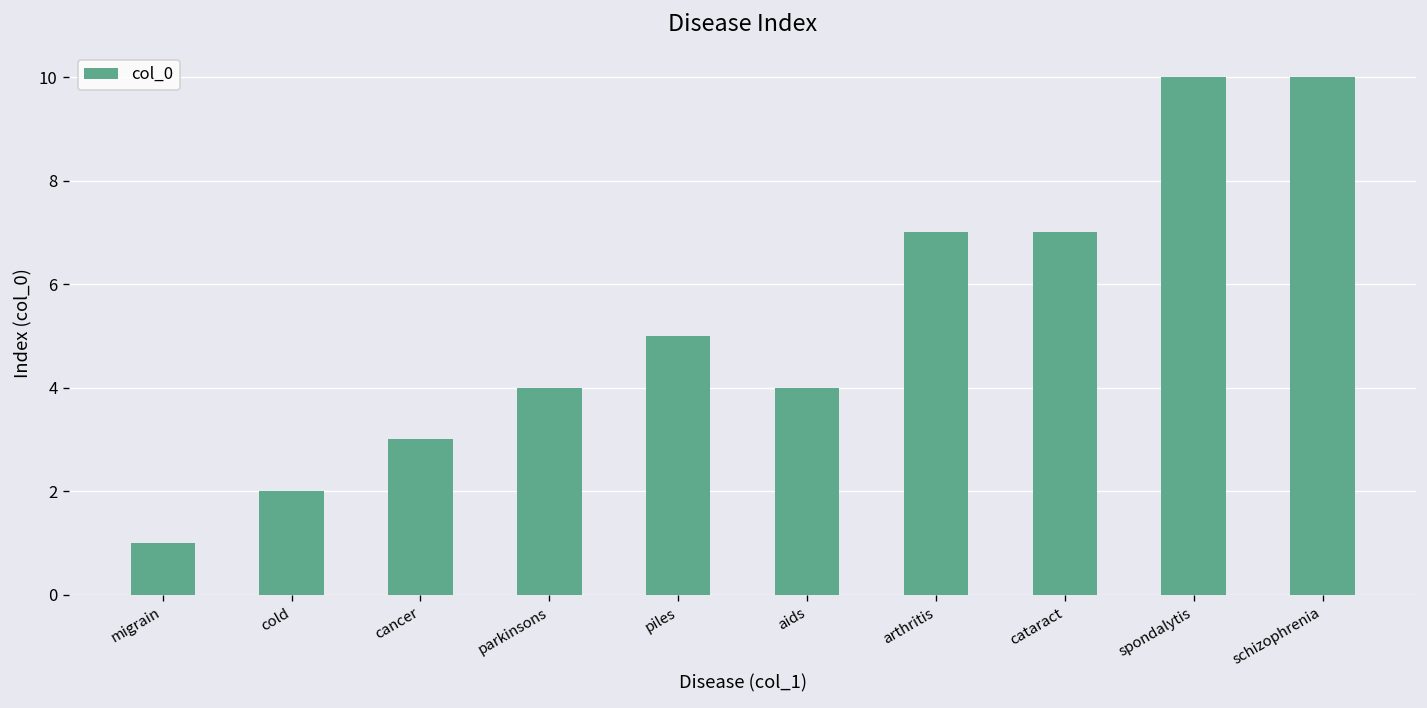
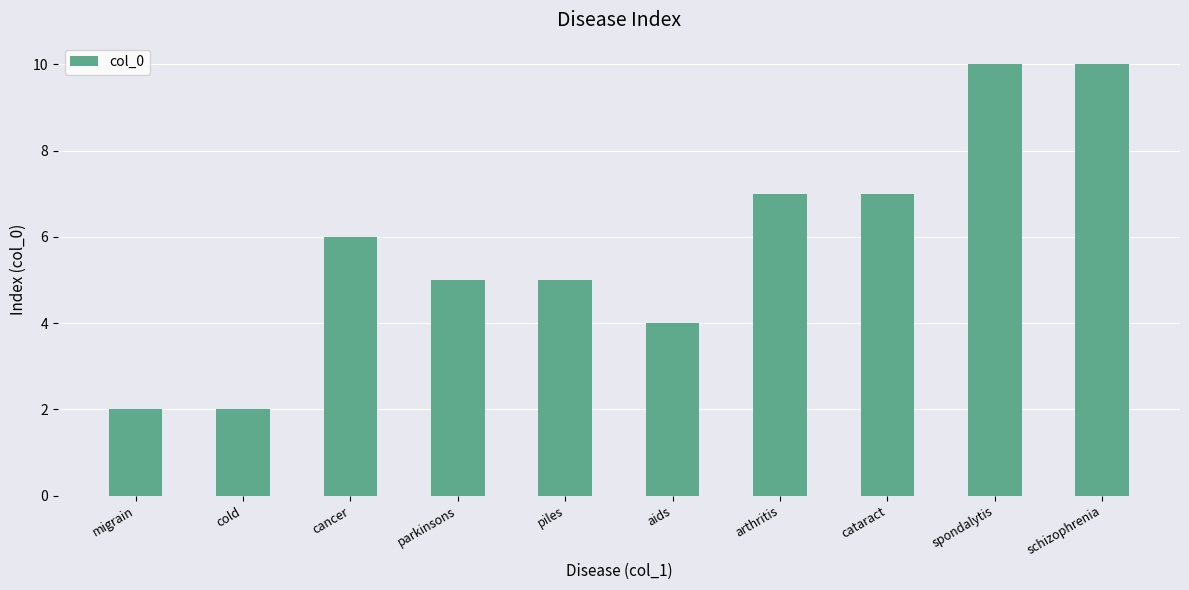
migrain: 1 -> 2
cancer: 3 -> 6
parkinsons: 4 -> 5
